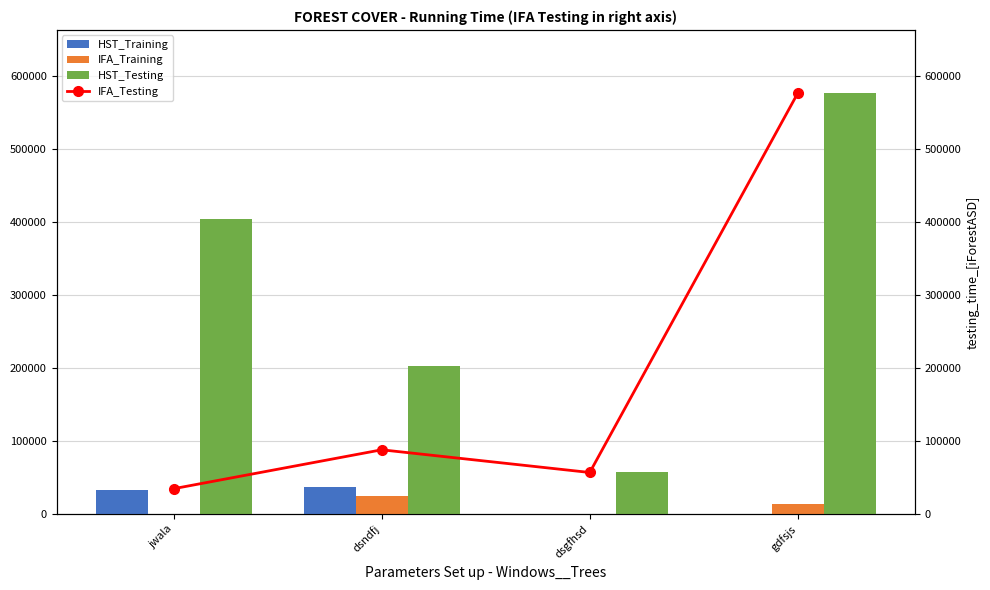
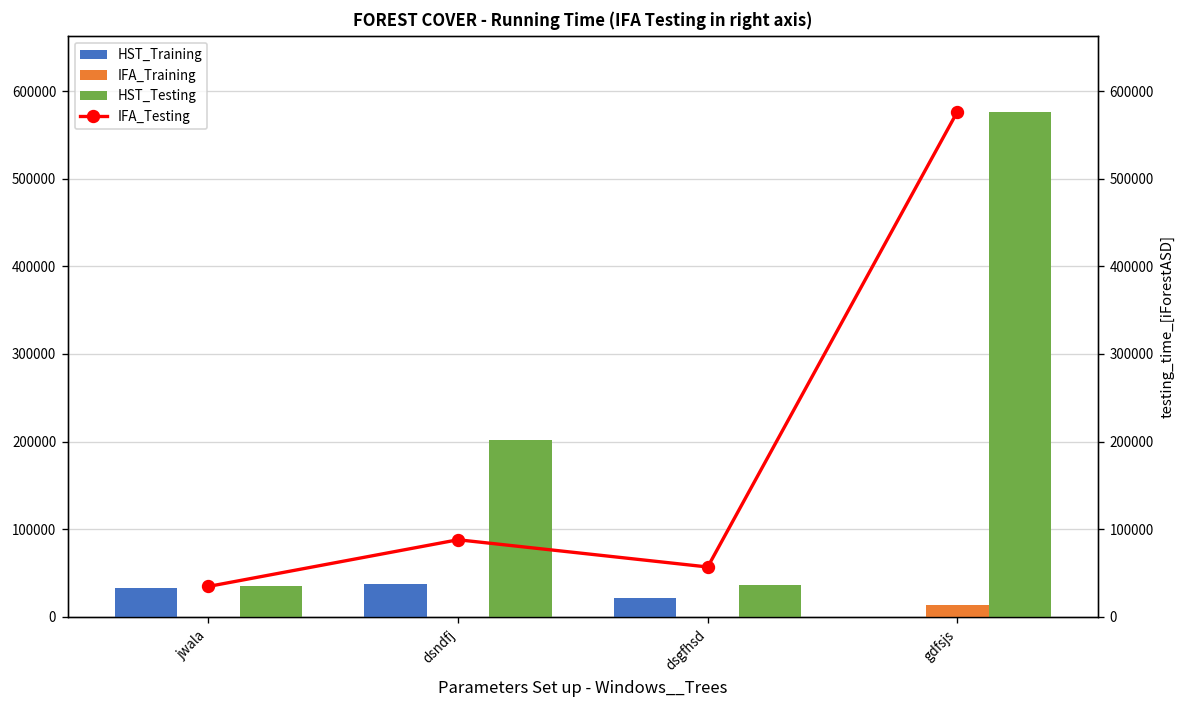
HST_Testing, jwala: 400000 -> 30000
IFA_Training, dsndfj: 20000 -> 0
HST_Training, dsgfhsd: 0 -> 20000
HST_Testing, dsgfhsd: 60000 -> 40000
